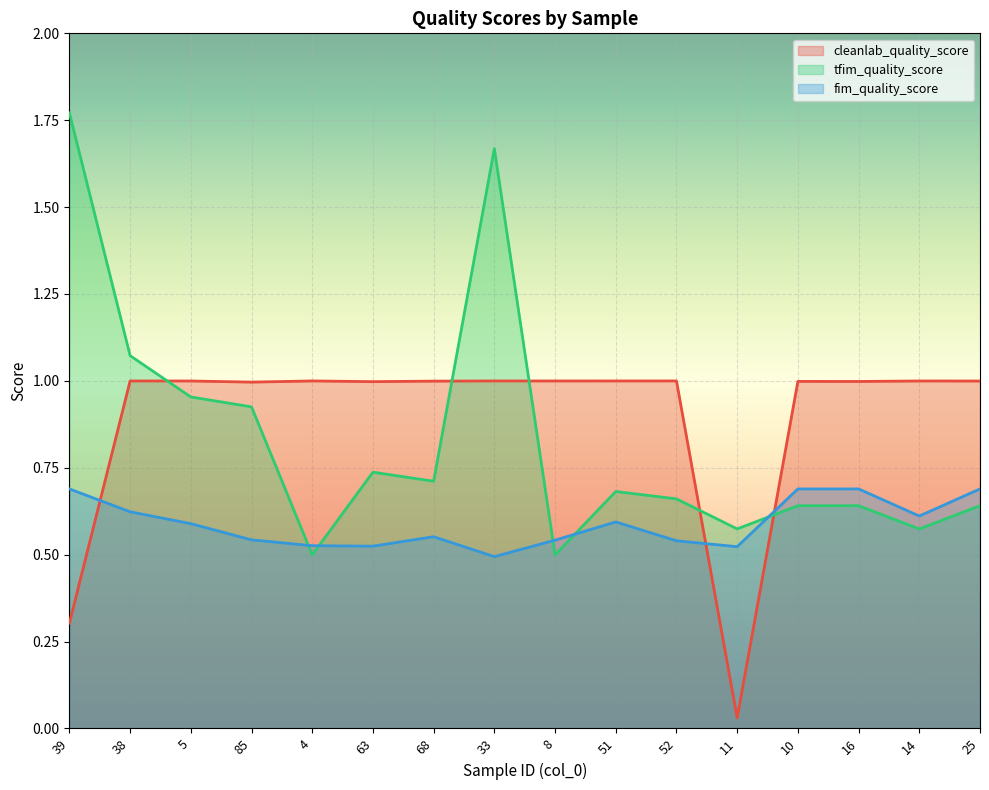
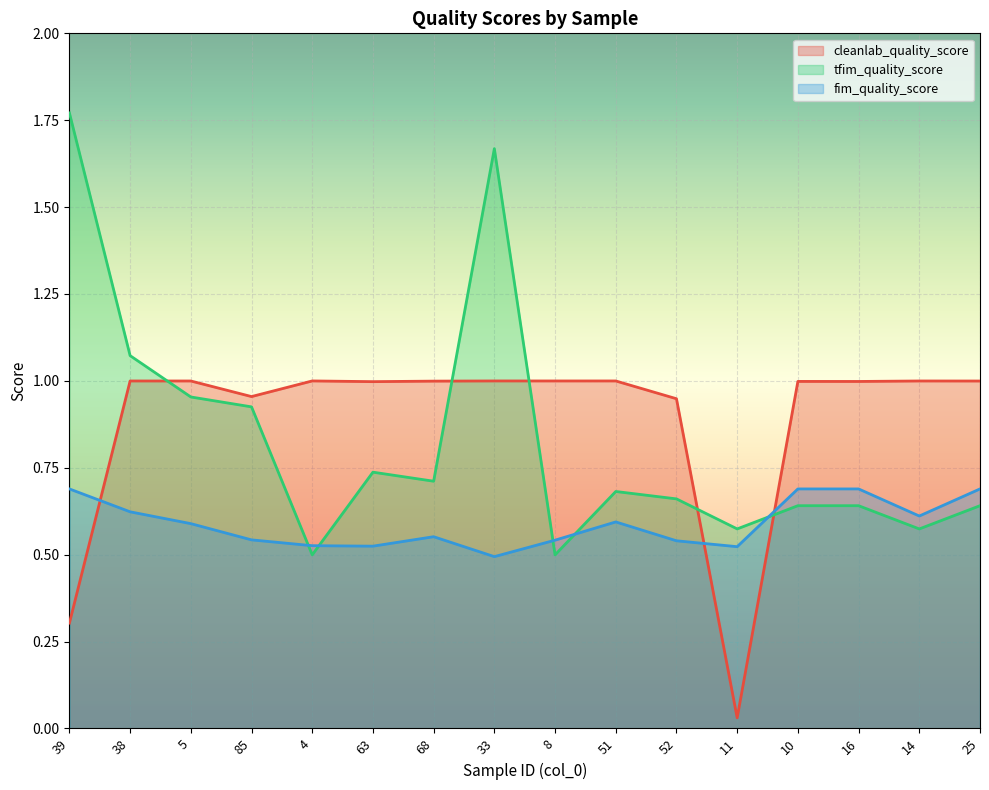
cleanlab_quality_score, 85: 1.00 -> 0.95
cleanlab_quality_score, 52: 1.00 -> 0.95
